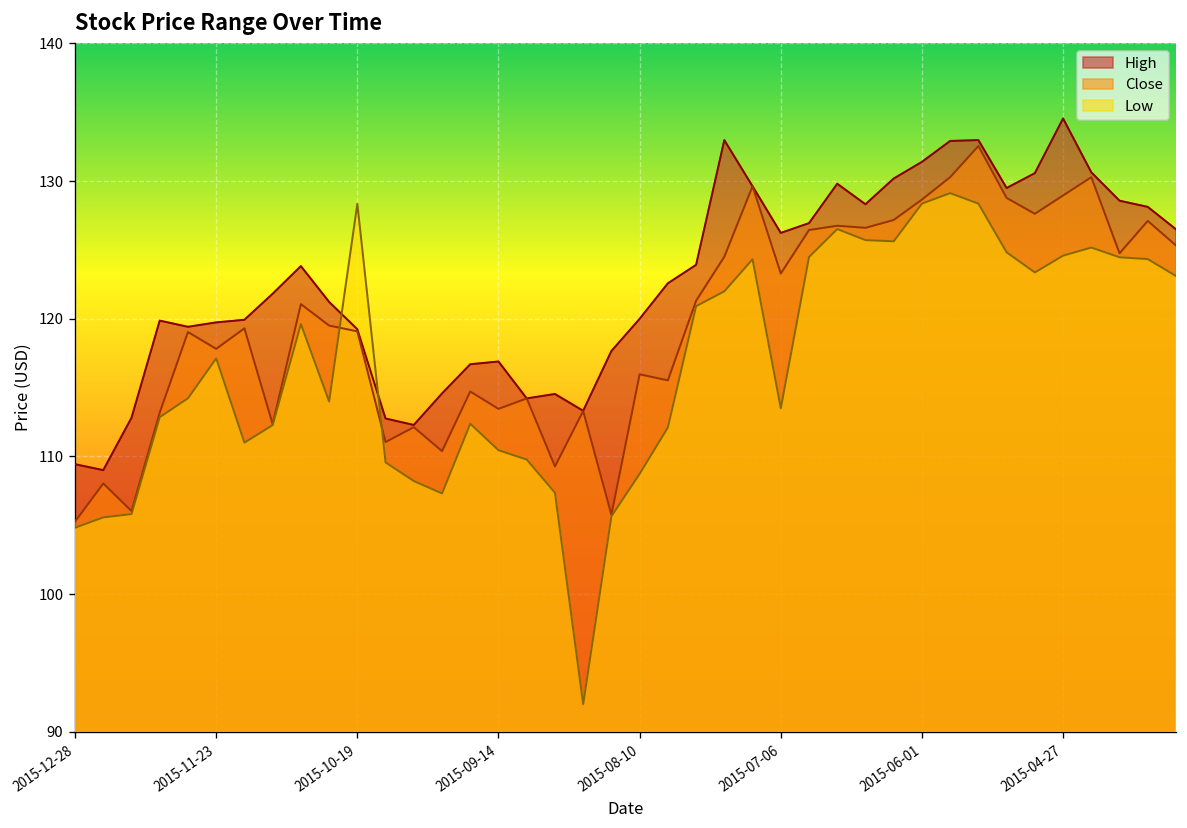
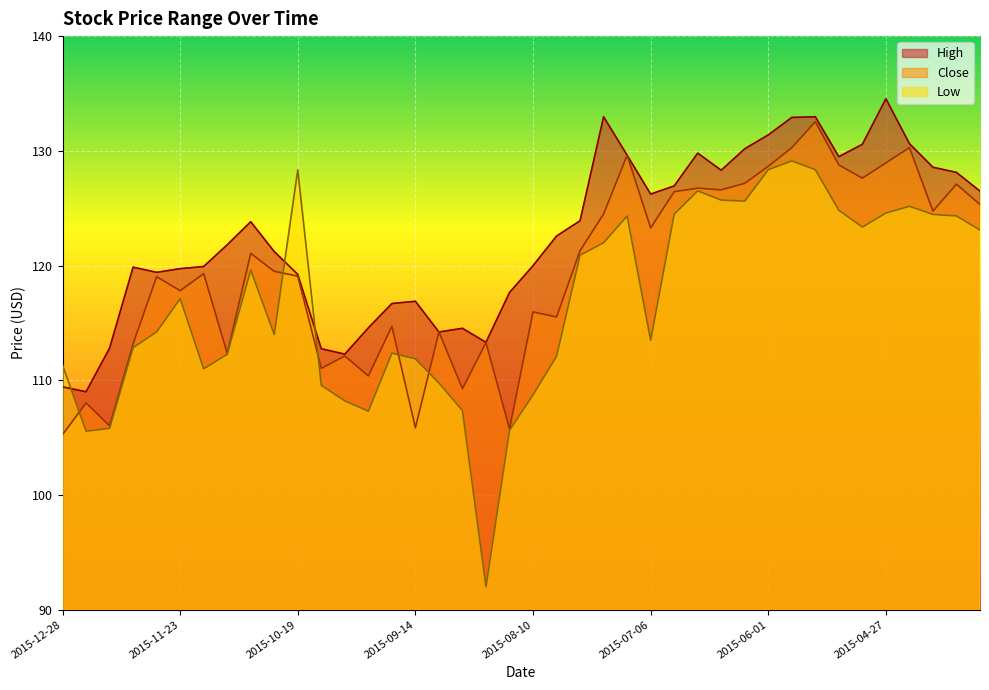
Low, 2015-12-28: 104.8 -> 111.3
Close, 2015-09-14: 113.4 -> 105.9
Low, 2015-09-14: 110.4 -> 111.9
